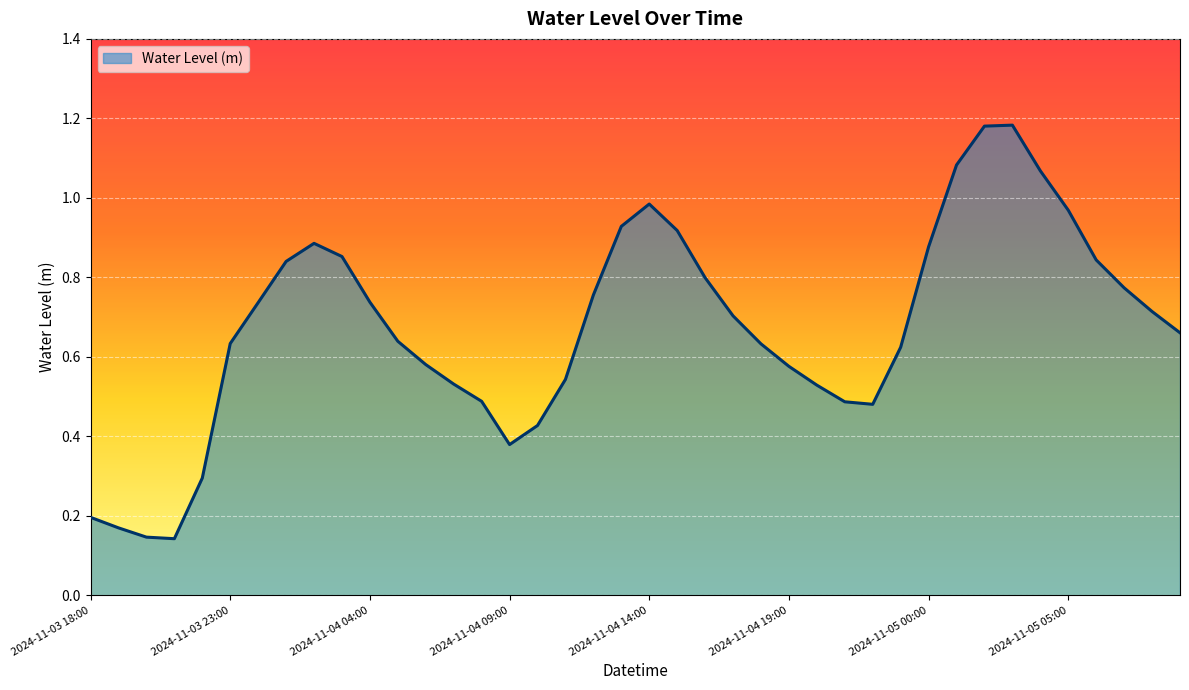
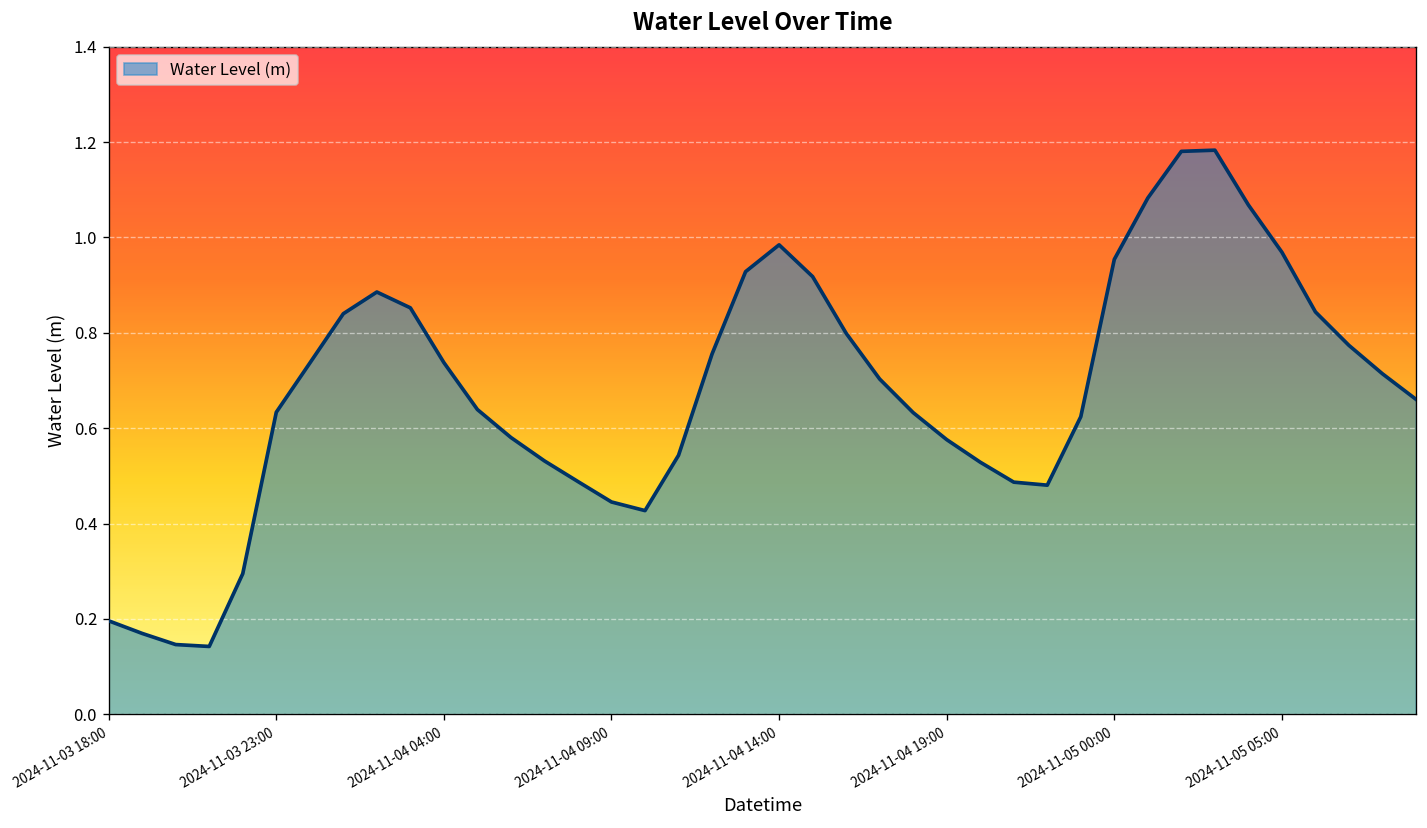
2024-11-04 09:00: 0.38 -> 0.45
2024-11-05 00:00: 0.88 -> 0.95
